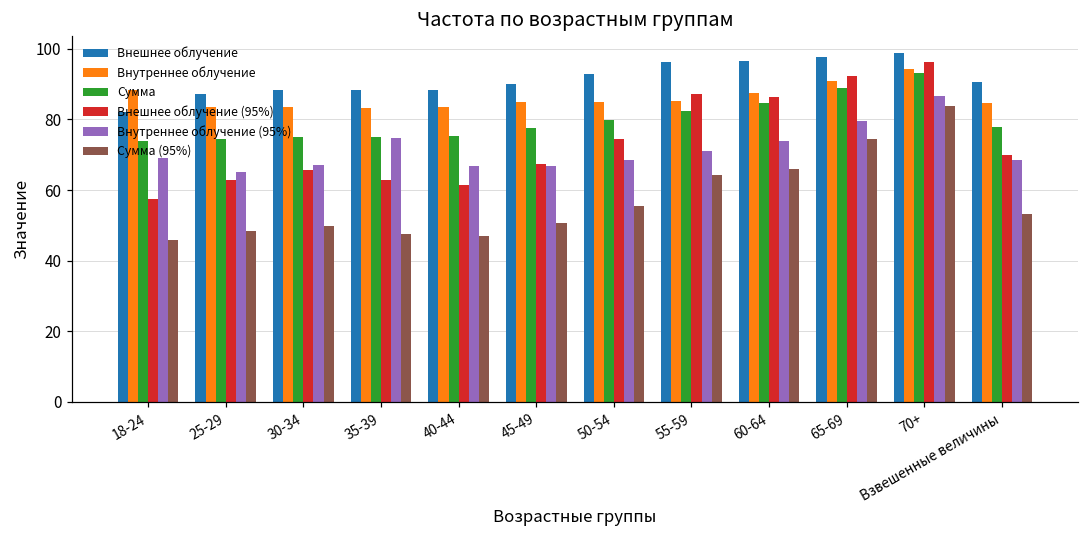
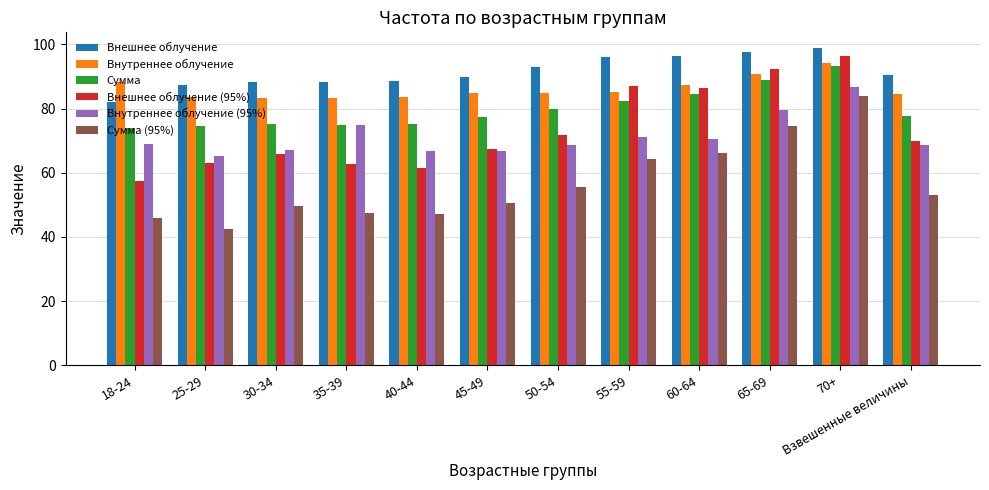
Сумма (95%), 25-29: 48 -> 42
Внешнее облучение (95%), 50-54: 74 -> 72
Внутреннее облучение (95%), 60-64: 74 -> 70
